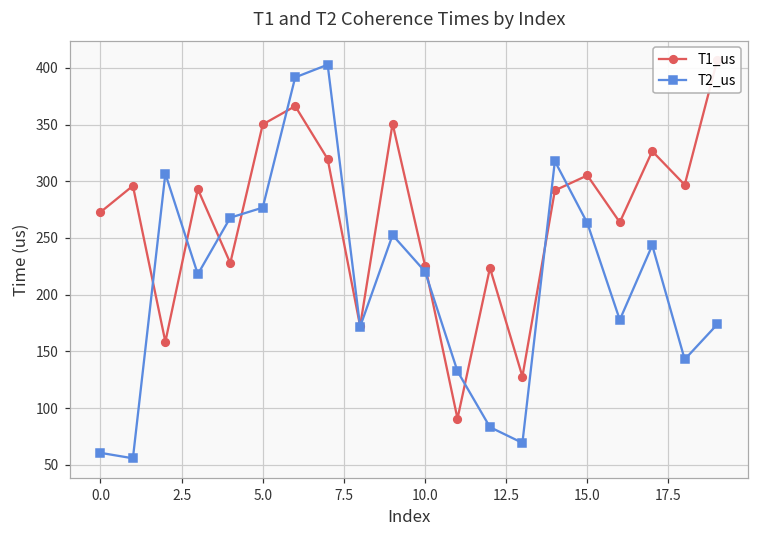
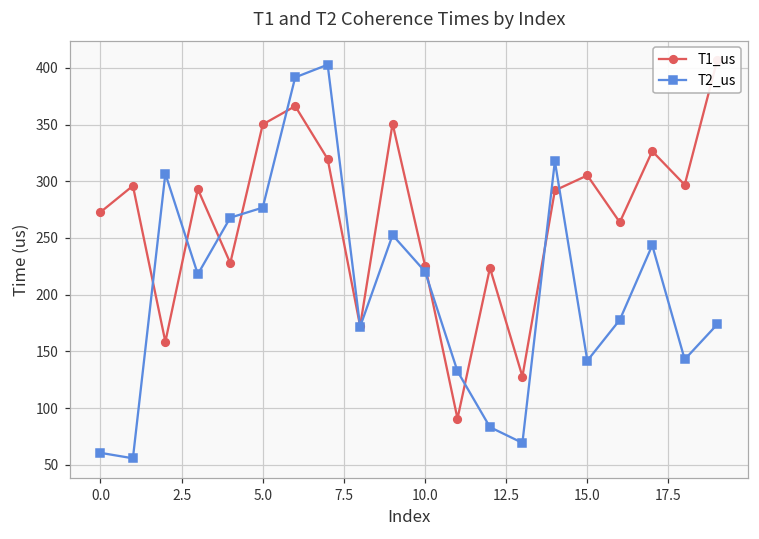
T2_us, 15.0: 263 -> 142
